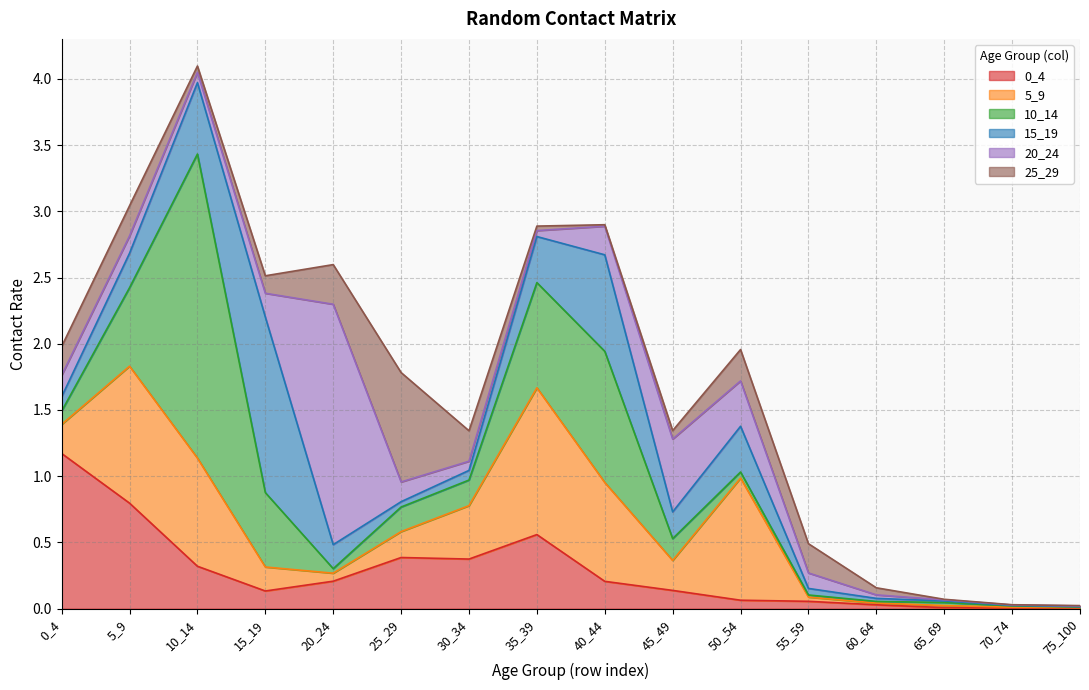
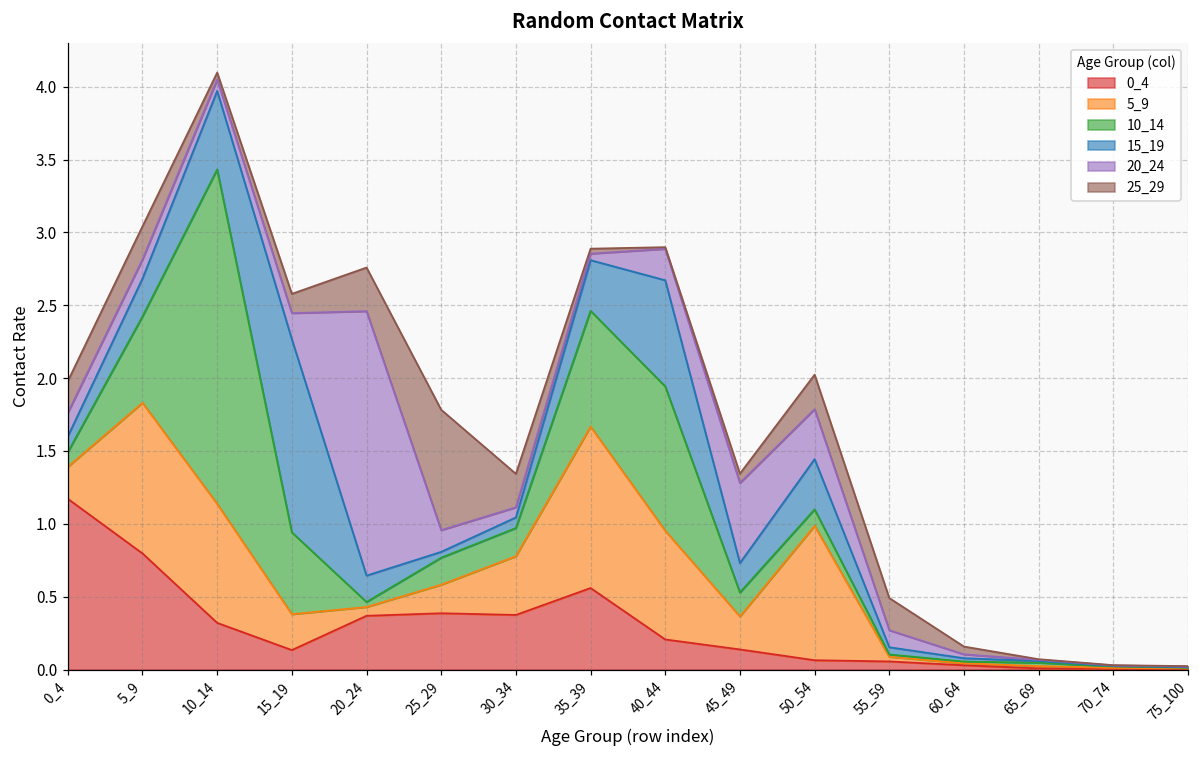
5_9, 15_19: 0.18 -> 0.25
0_4, 20_24: 0.21 -> 0.37
10_14, 50_54: 0.05 -> 0.11
